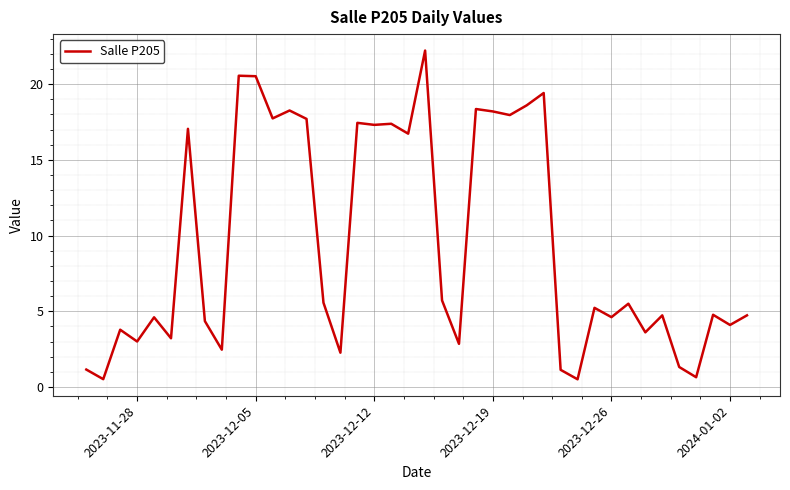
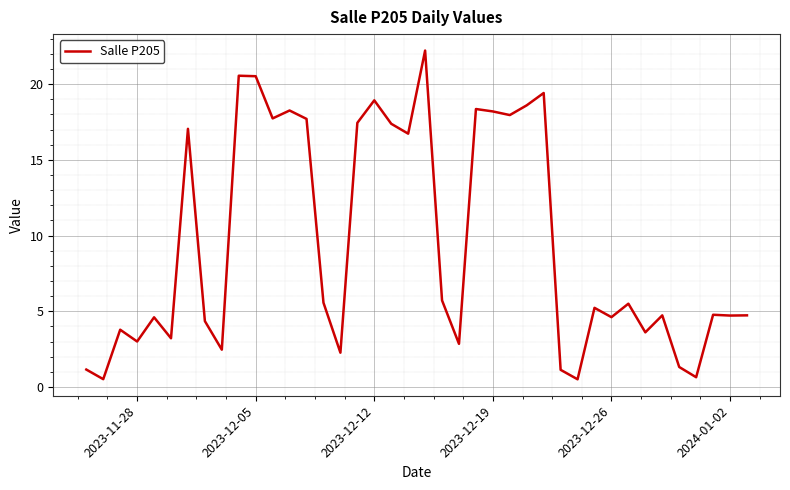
2023-12-12: 17.3 -> 18.9
2024-01-02: 4.1 -> 4.7
